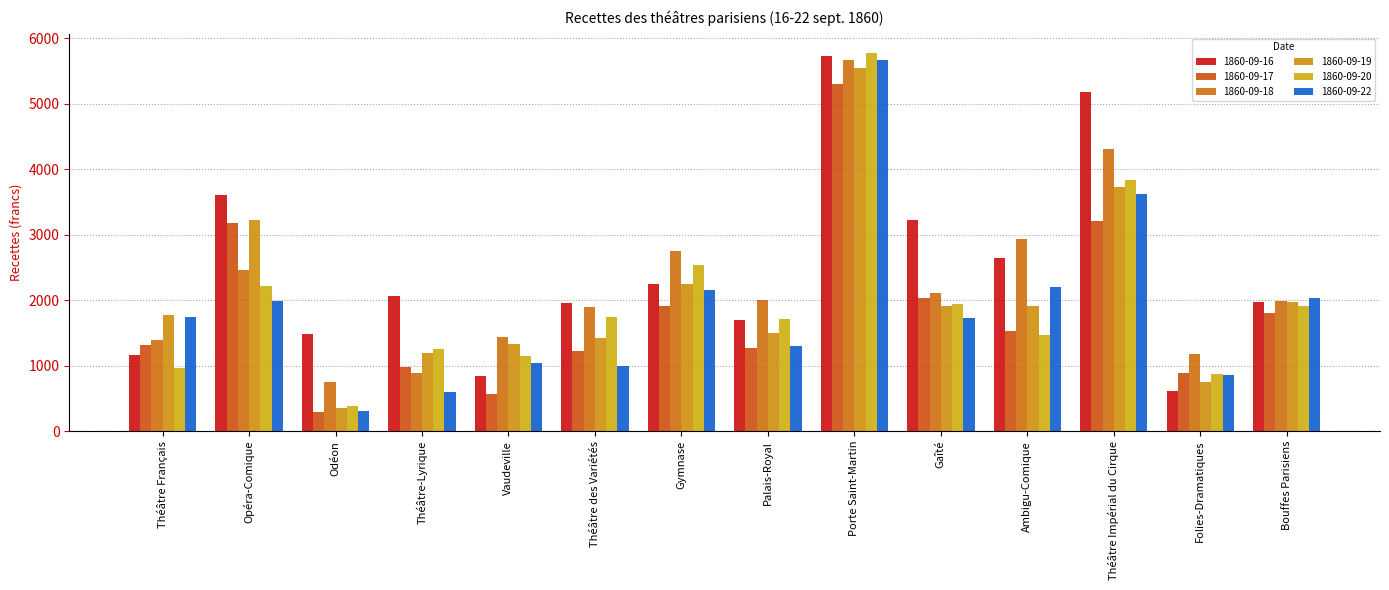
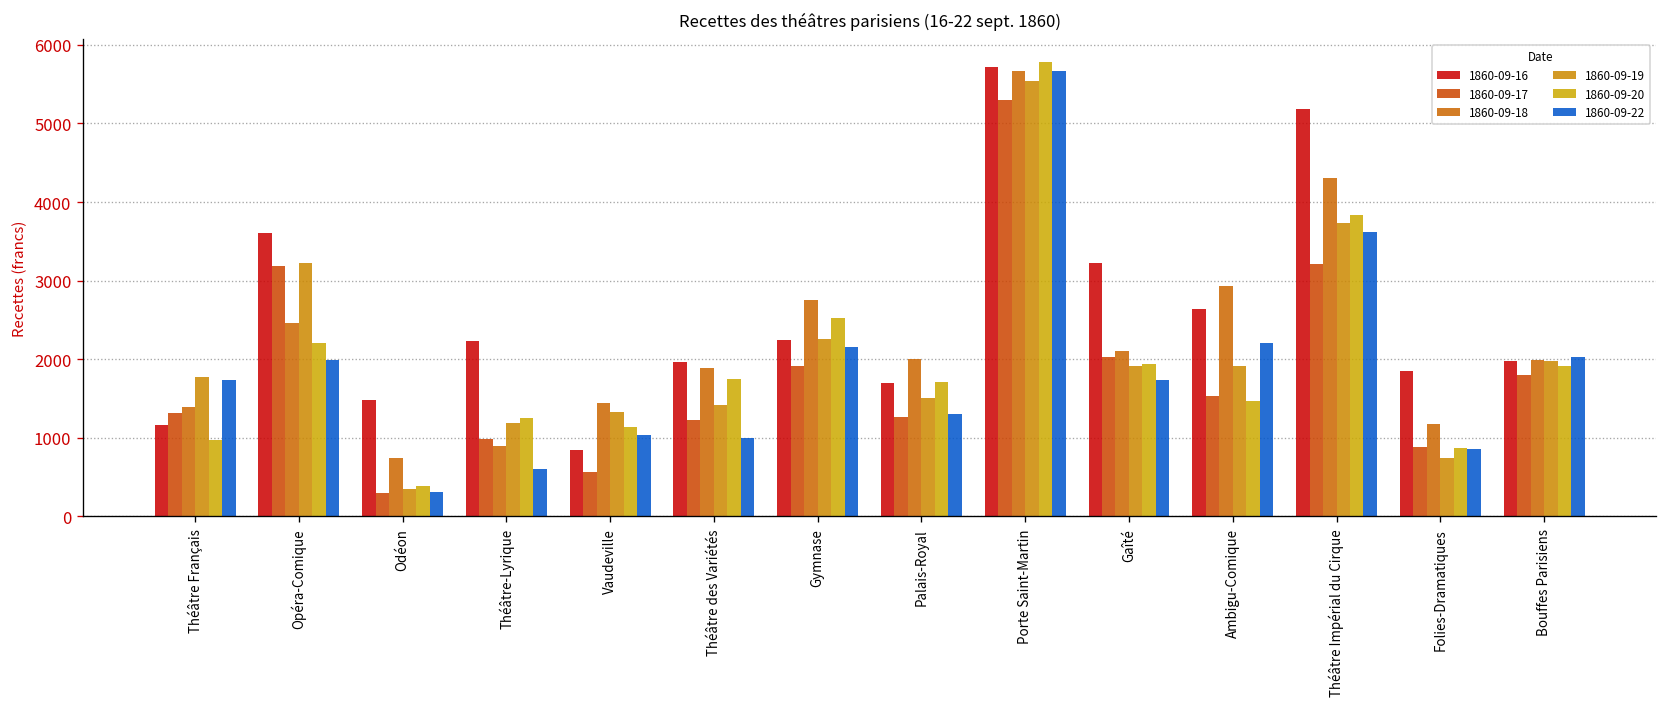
1860-09-16, Théâtre-Lyrique: 2100 -> 2200
1860-09-16, Folies-Dramatiques: 600 -> 1900
